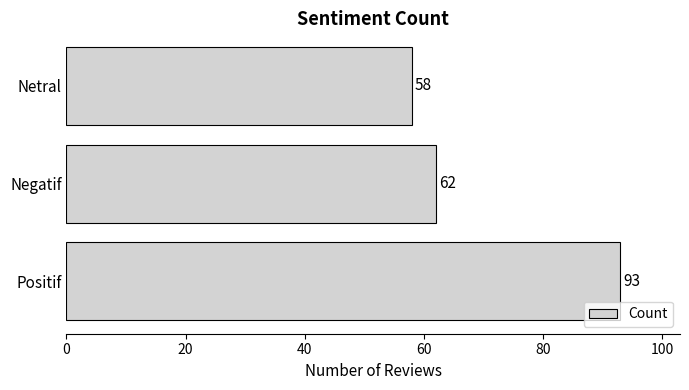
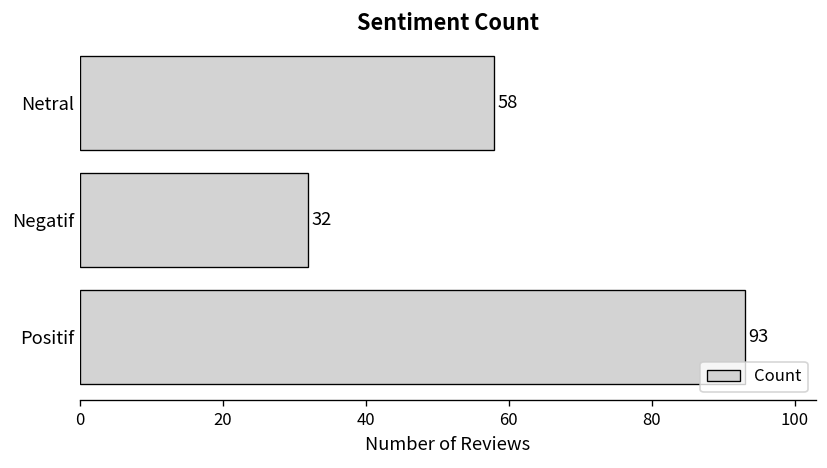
Negatif: 62 -> 32
